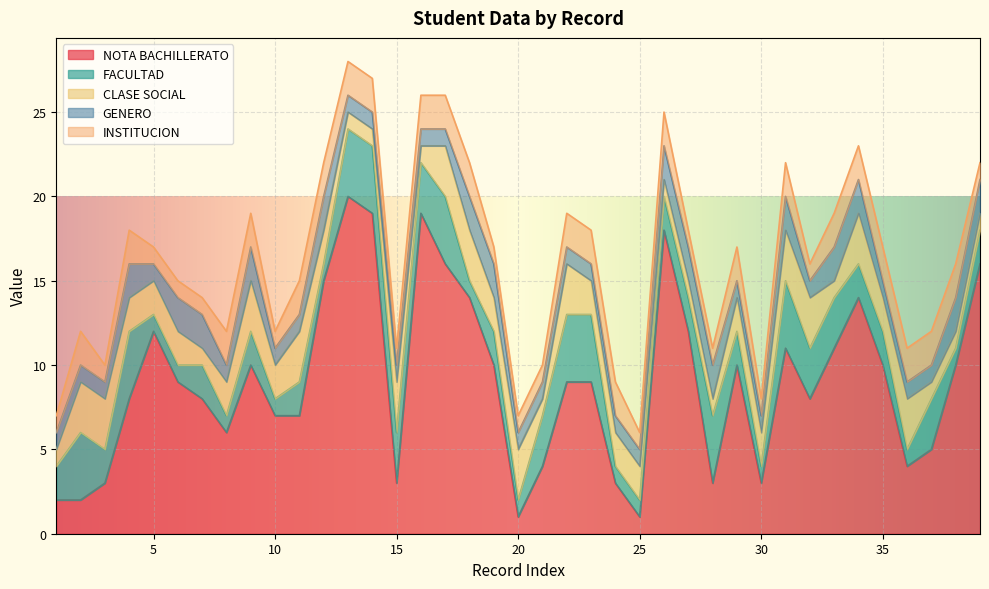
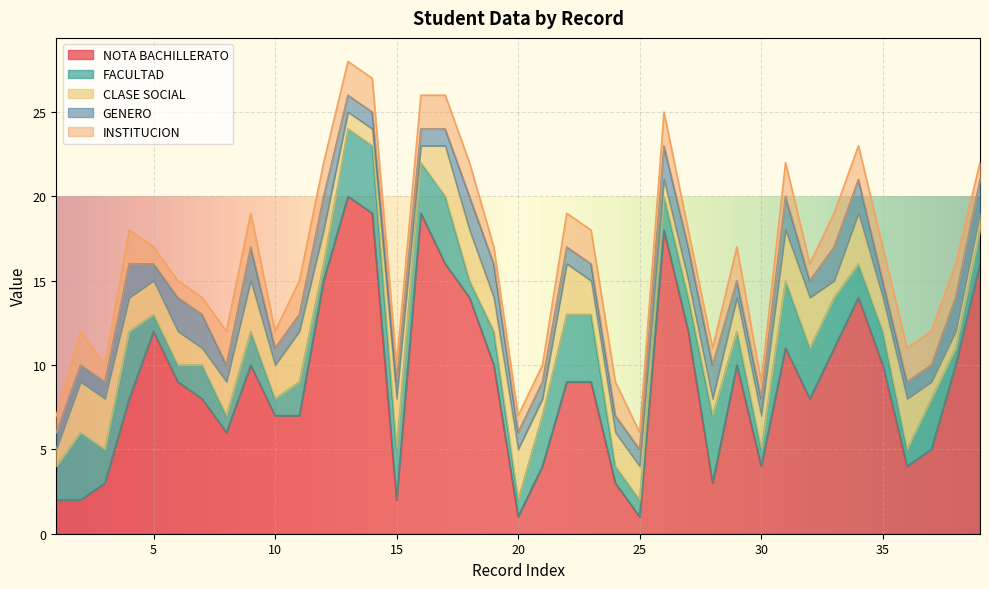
NOTA BACHILLERATO, 15: 3 -> 2
NOTA BACHILLERATO, 30: 3 -> 4
